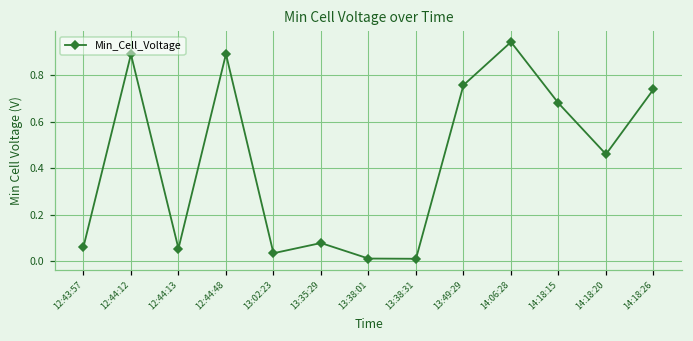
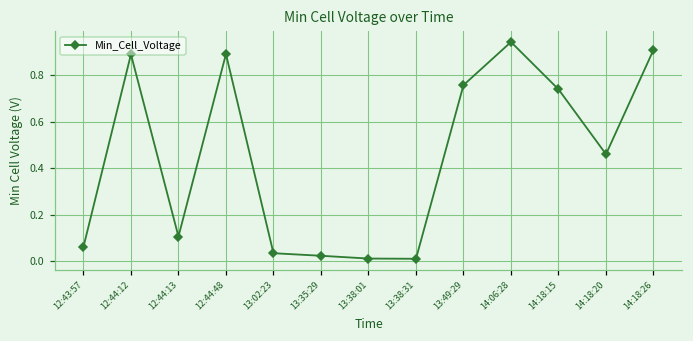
12:44:13: 0.05 -> 0.11
13:35:29: 0.08 -> 0.02
14:18:15: 0.68 -> 0.74
14:18:26: 0.74 -> 0.91
